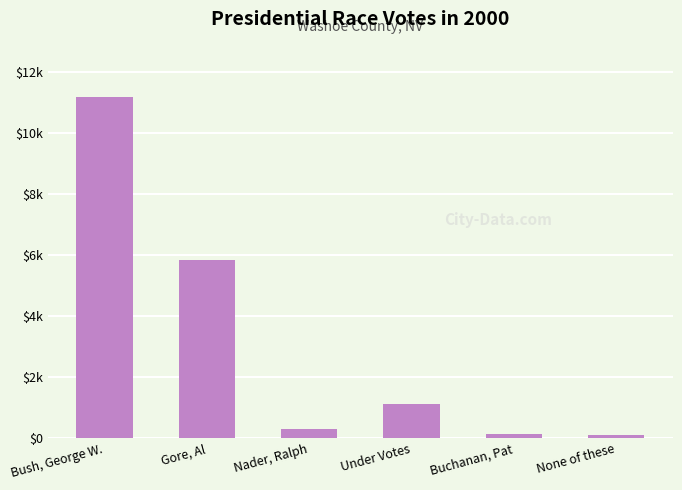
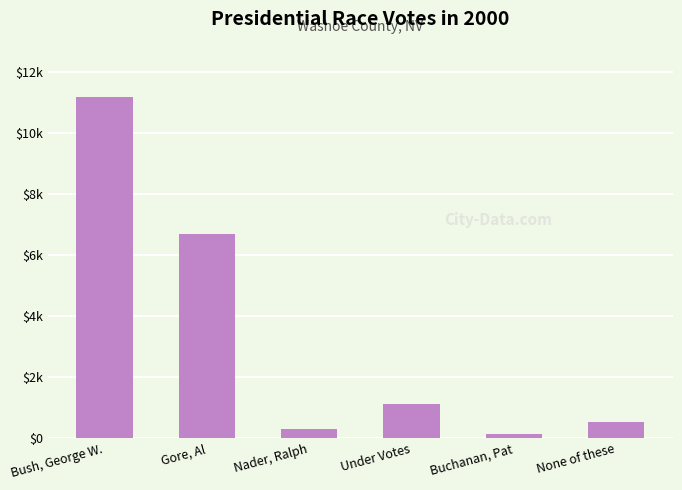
Gore, Al: $5800 -> $6700
None of these: $100 -> $500
